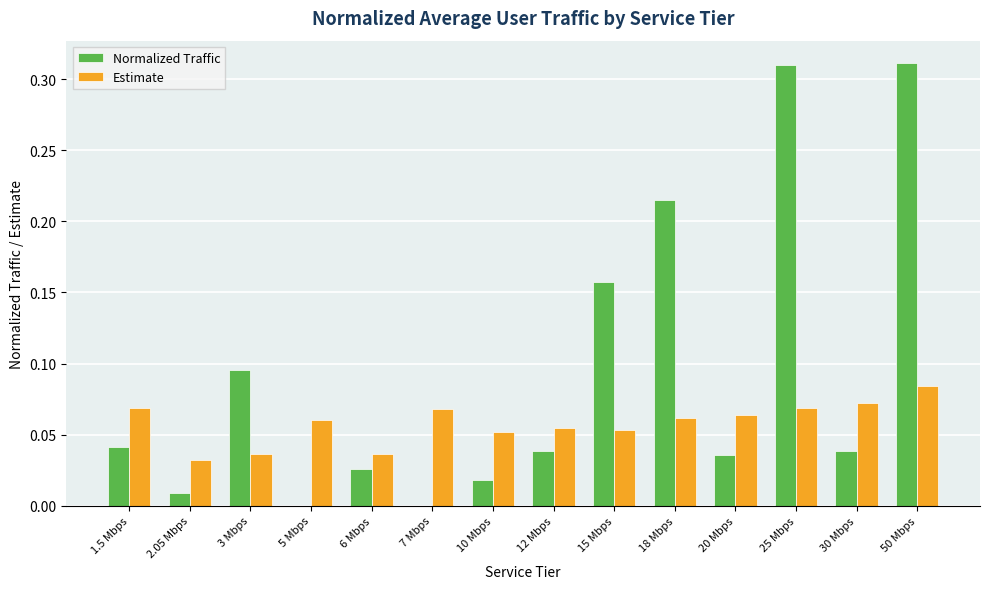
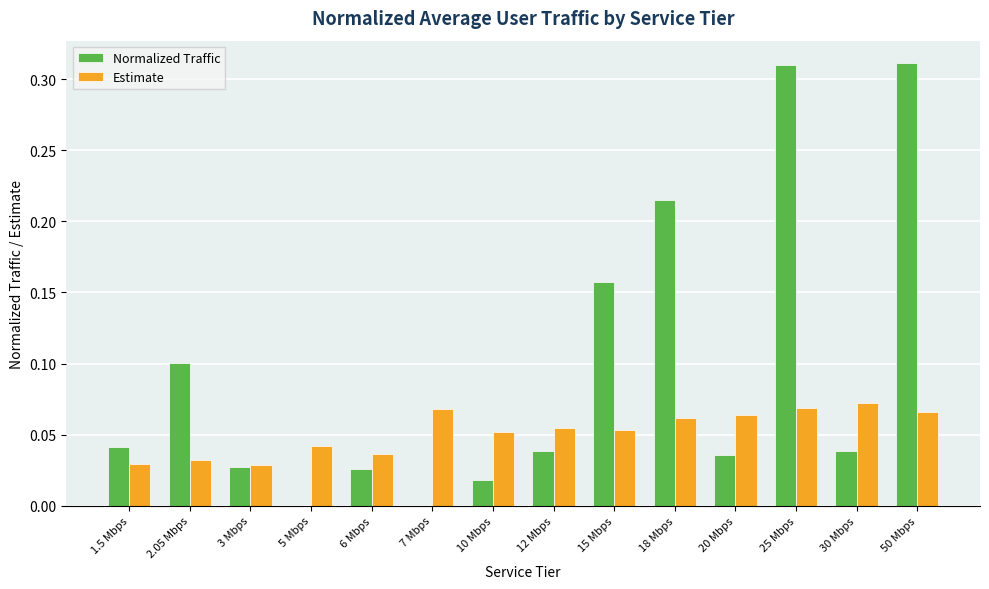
Estimate, 1.5 Mbps: 0.069 -> 0.029
Normalized Traffic, 2.05 Mbps: 0.009 -> 0.100
Normalized Traffic, 3 Mbps: 0.096 -> 0.027
Estimate, 3 Mbps: 0.036 -> 0.029
Estimate, 5 Mbps: 0.060 -> 0.042
Estimate, 50 Mbps: 0.084 -> 0.066
